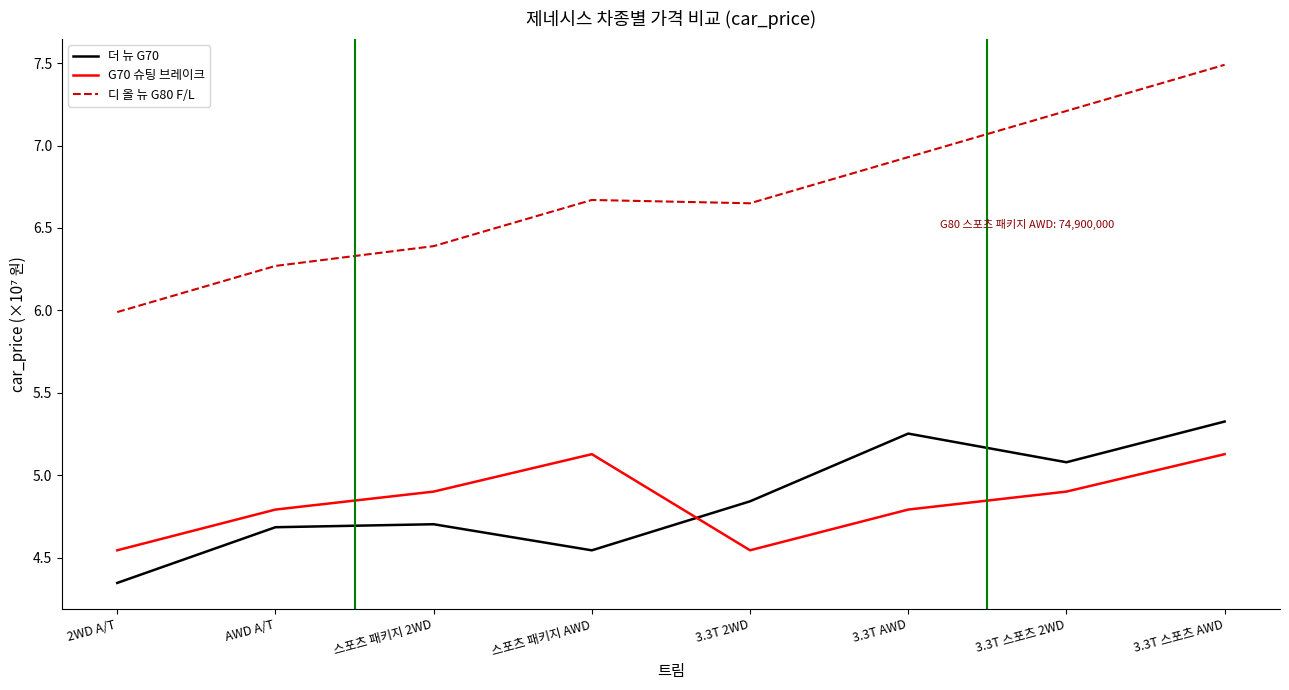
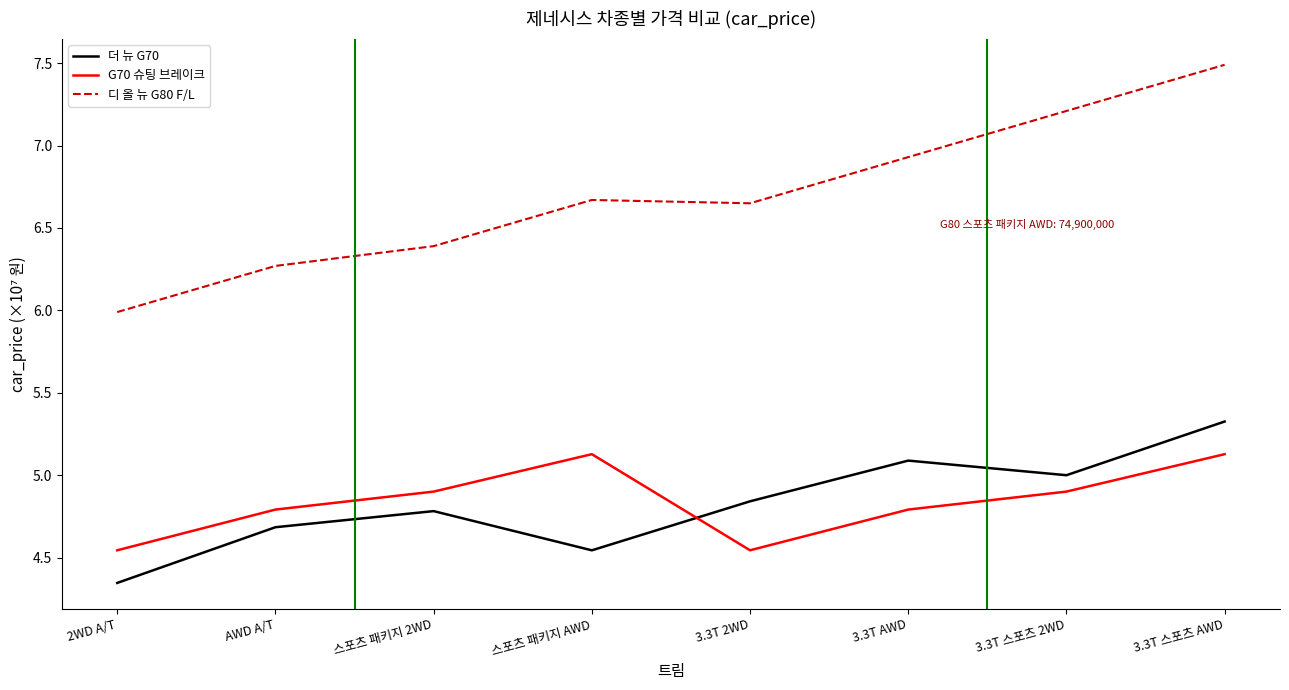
더 뉴 G70, 스포츠 패키지 2WD: 4.70 -> 4.78
더 뉴 G70, 3.3T AWD: 5.25 -> 5.09
더 뉴 G70, 3.3T 스포츠 2WD: 5.08 -> 5.00
